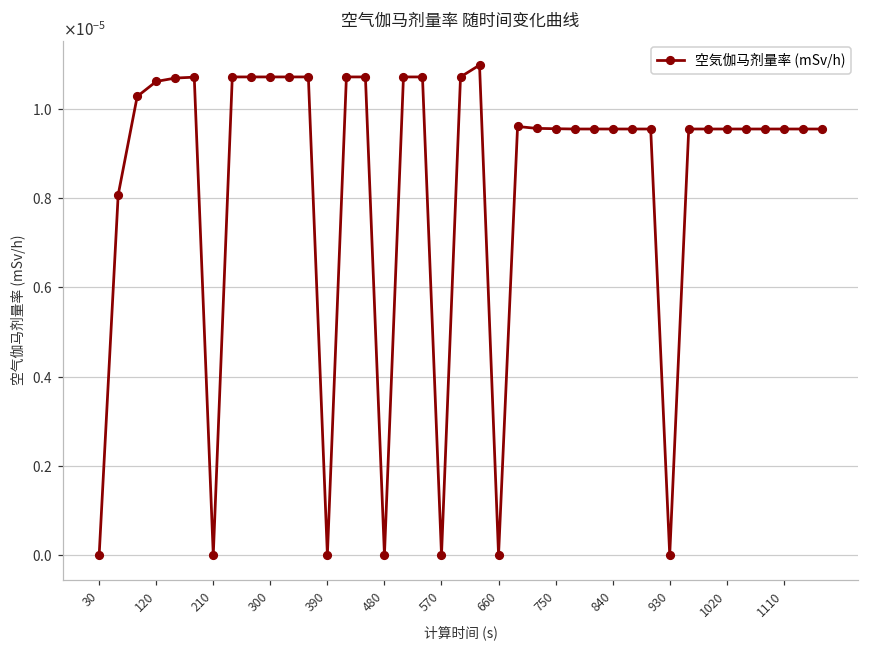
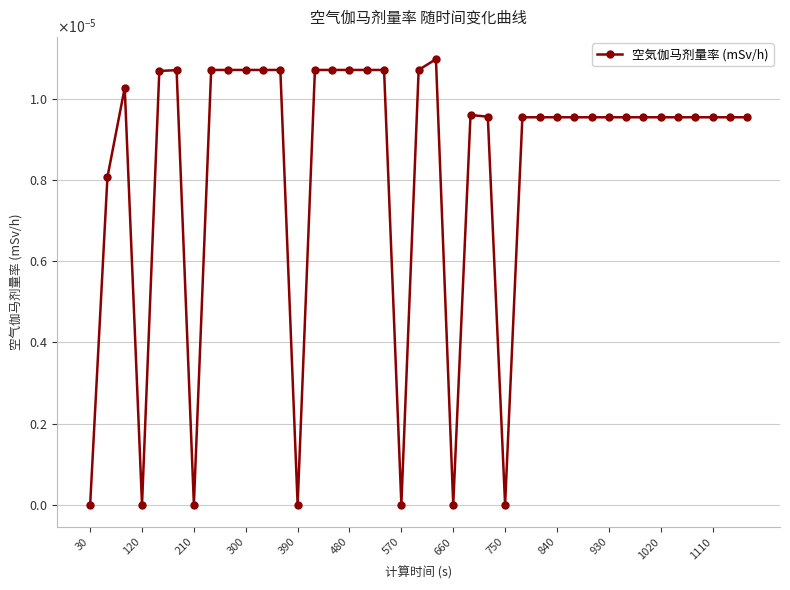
120: 0.00001 -> 0.00000
480: 0.00000 -> 0.00001
750: 0.00001 -> 0.00000
930: 0.00000 -> 0.00001
